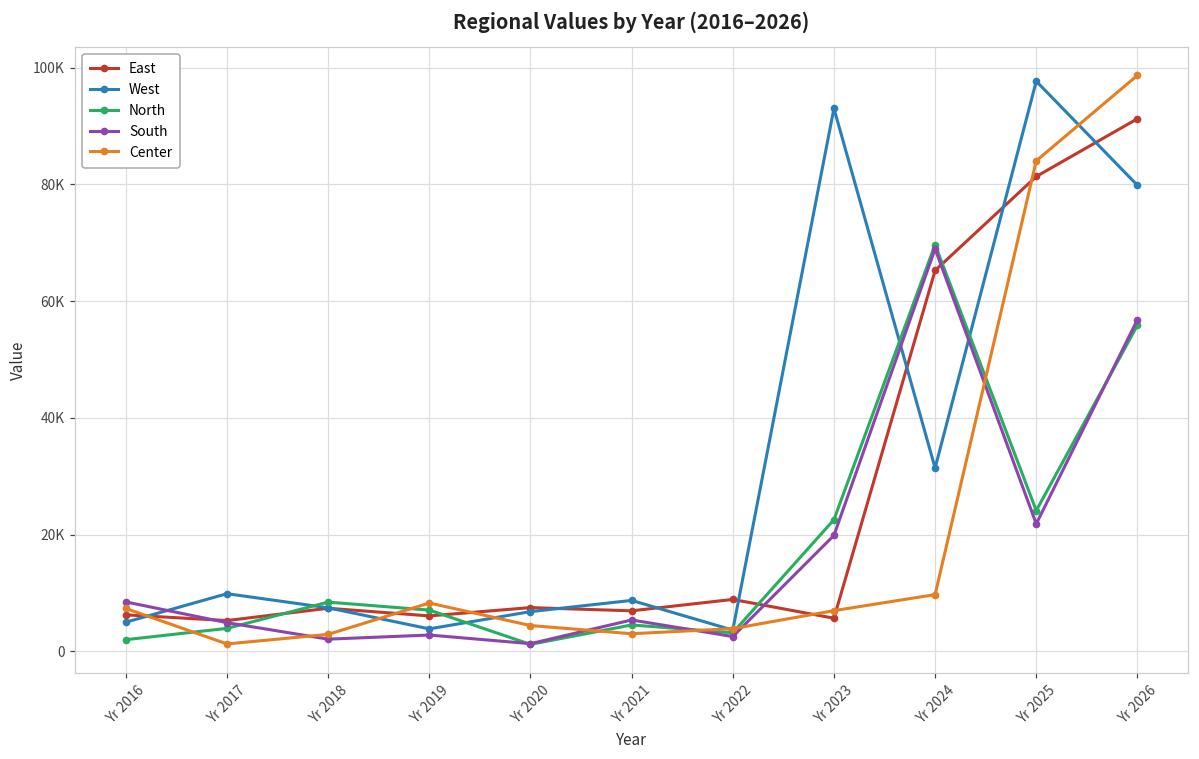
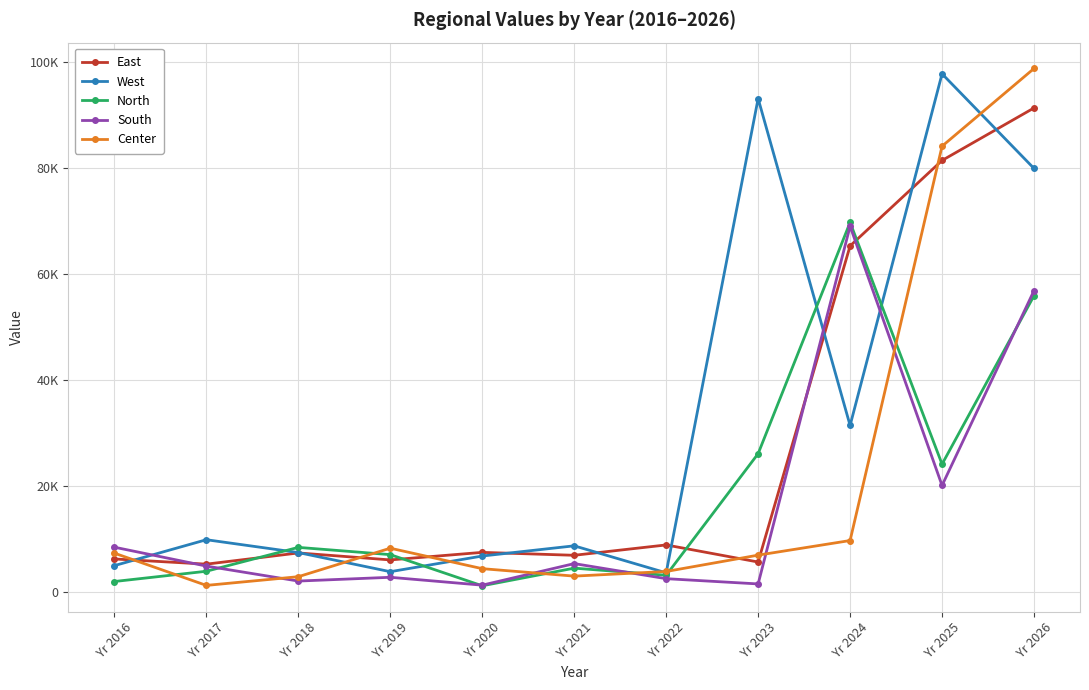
North, Yr 2023: 23000 -> 26000
South, Yr 2023: 20000 -> 2000
South, Yr 2025: 22000 -> 20000
